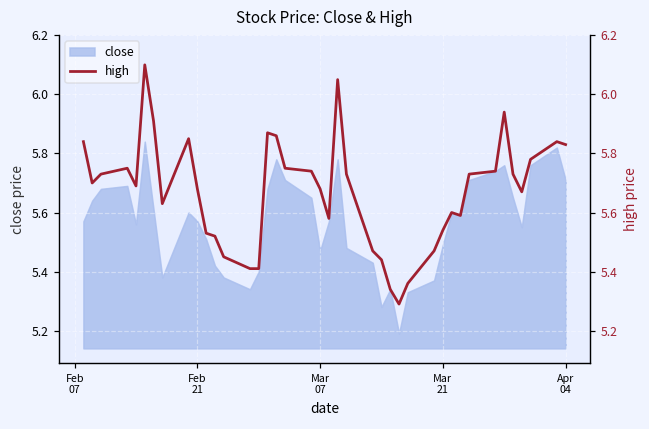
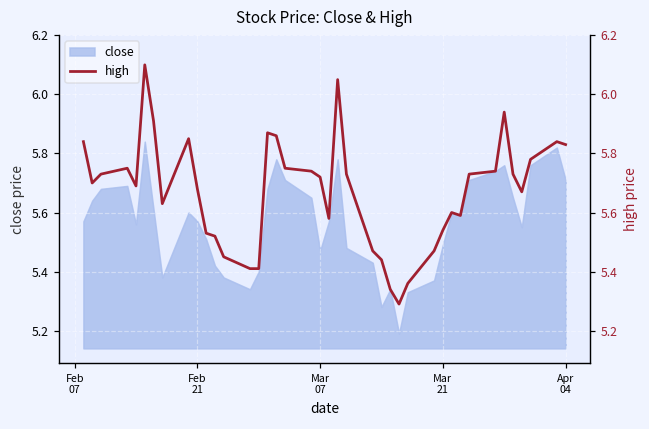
high, Mar 07: 5.68 -> 5.72
